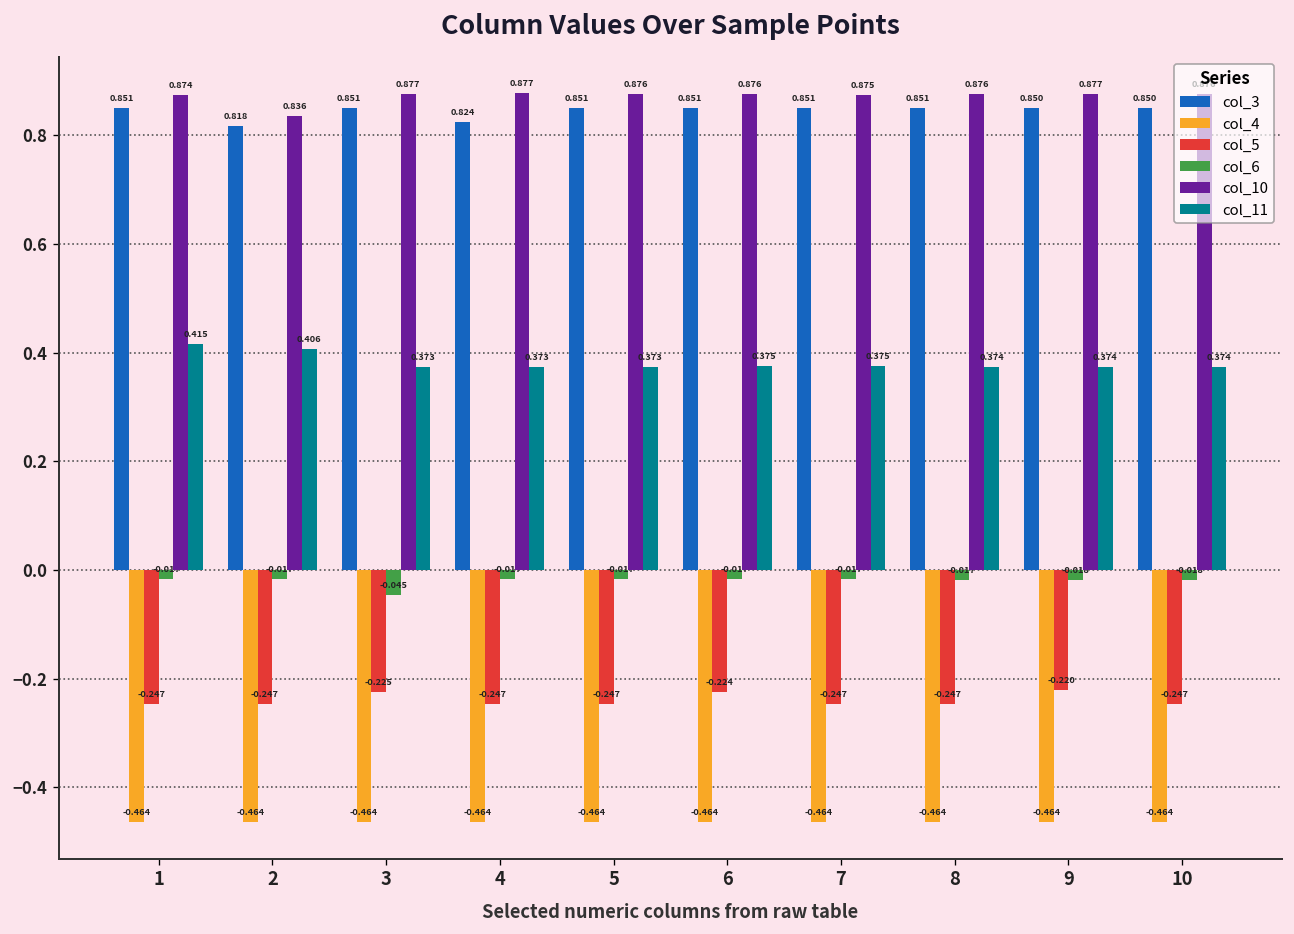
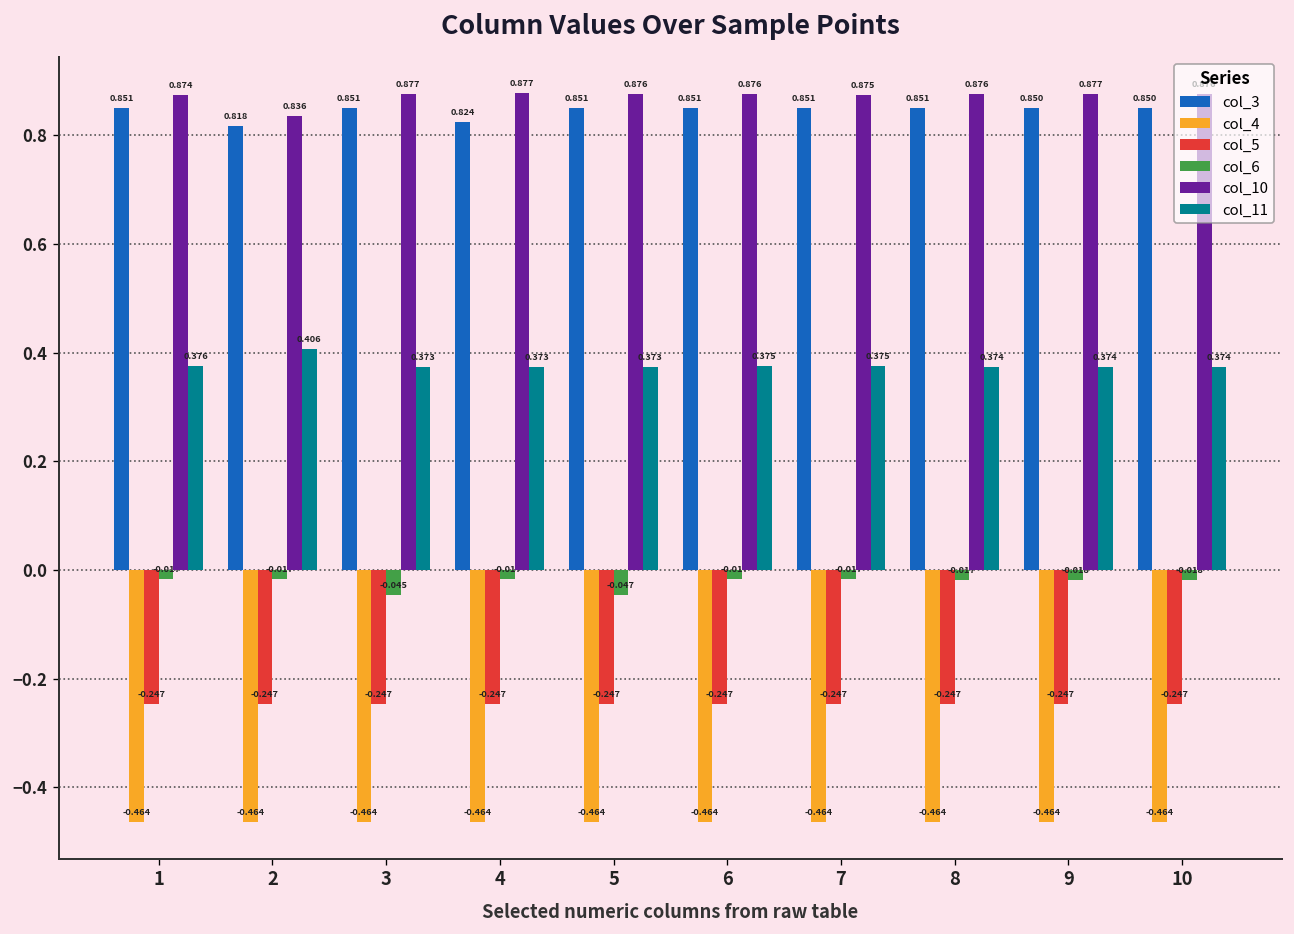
col_11, 1: 0.415 -> 0.376
col_5, 3: -0.225 -> -0.247
col_6, 5: -0.017 -> -0.047
col_5, 6: -0.224 -> -0.247
col_5, 9: -0.220 -> -0.247
